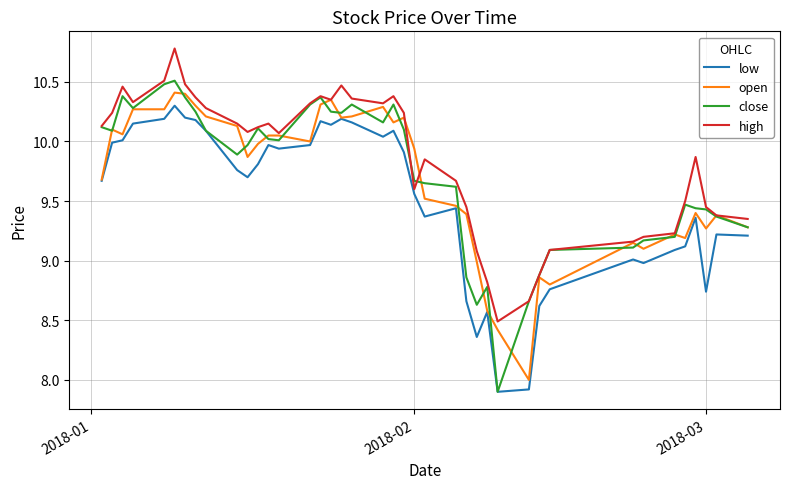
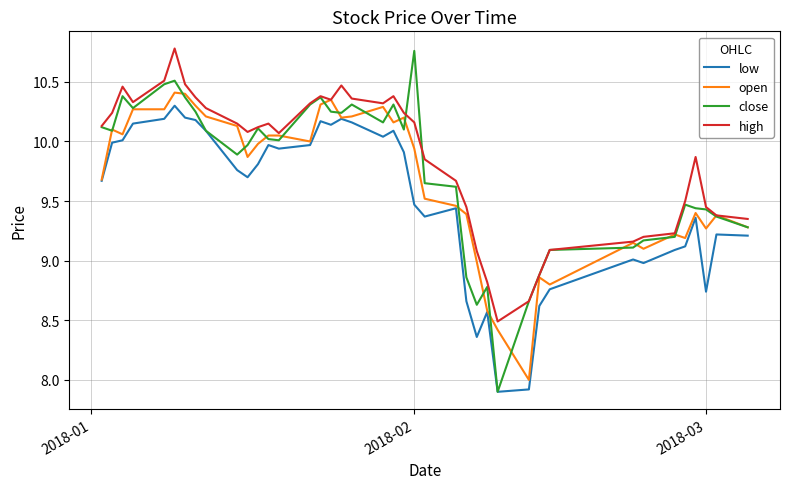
low, 2018-02: 9.56 -> 9.47
close, 2018-02: 9.67 -> 10.76
high, 2018-02: 9.60 -> 10.16
